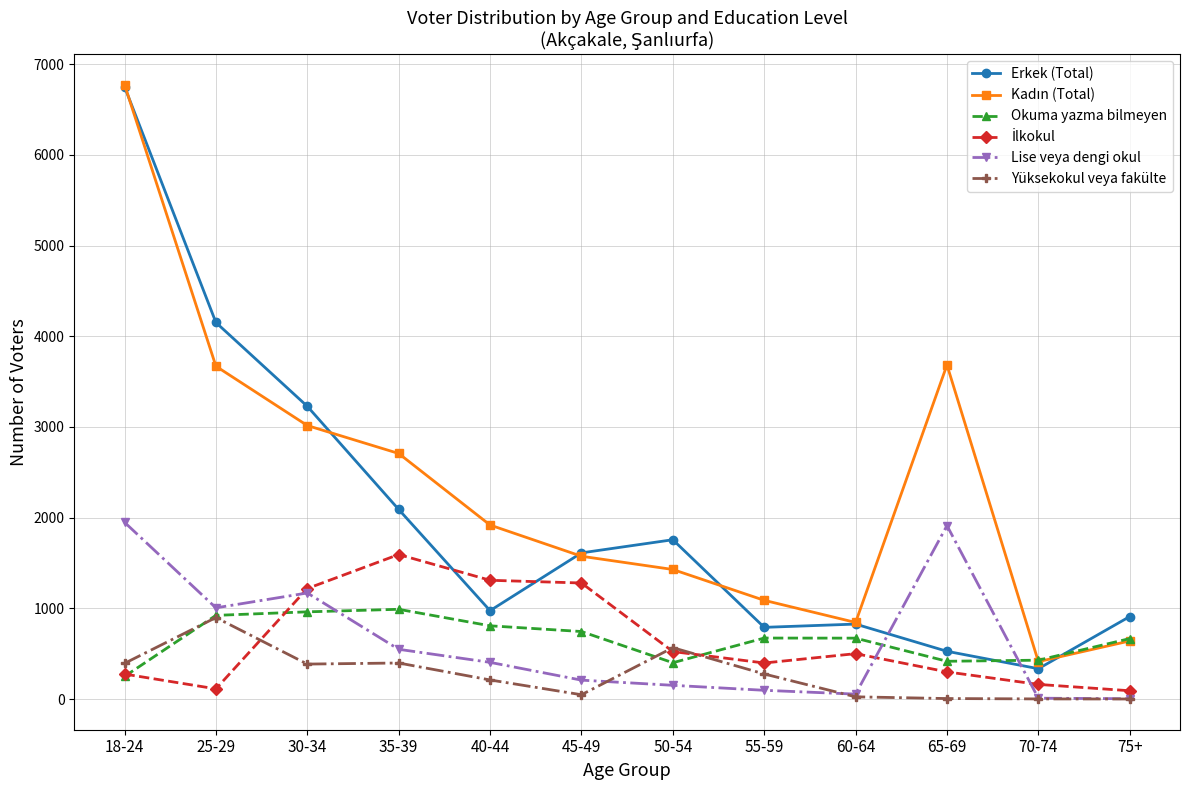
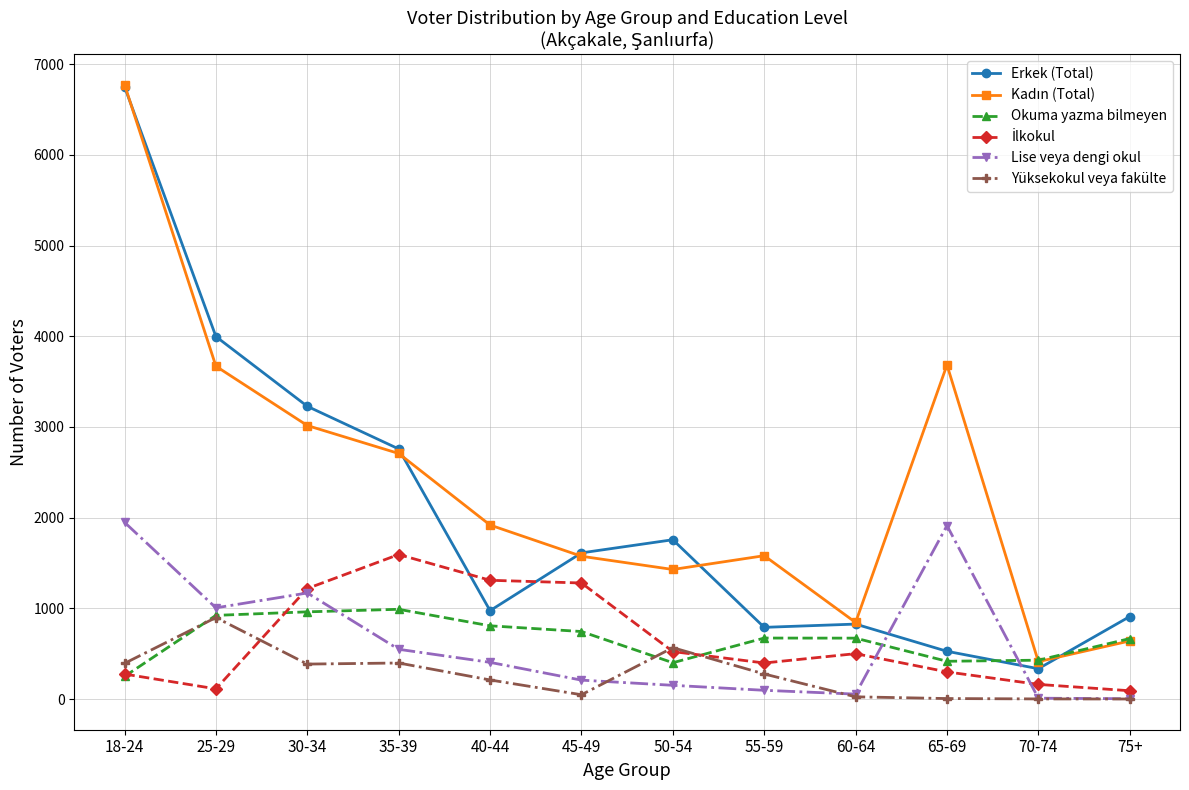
Erkek (Total), 25-29: 4200 -> 4000
Erkek (Total), 35-39: 2100 -> 2800
Kadın (Total), 55-59: 1100 -> 1600
